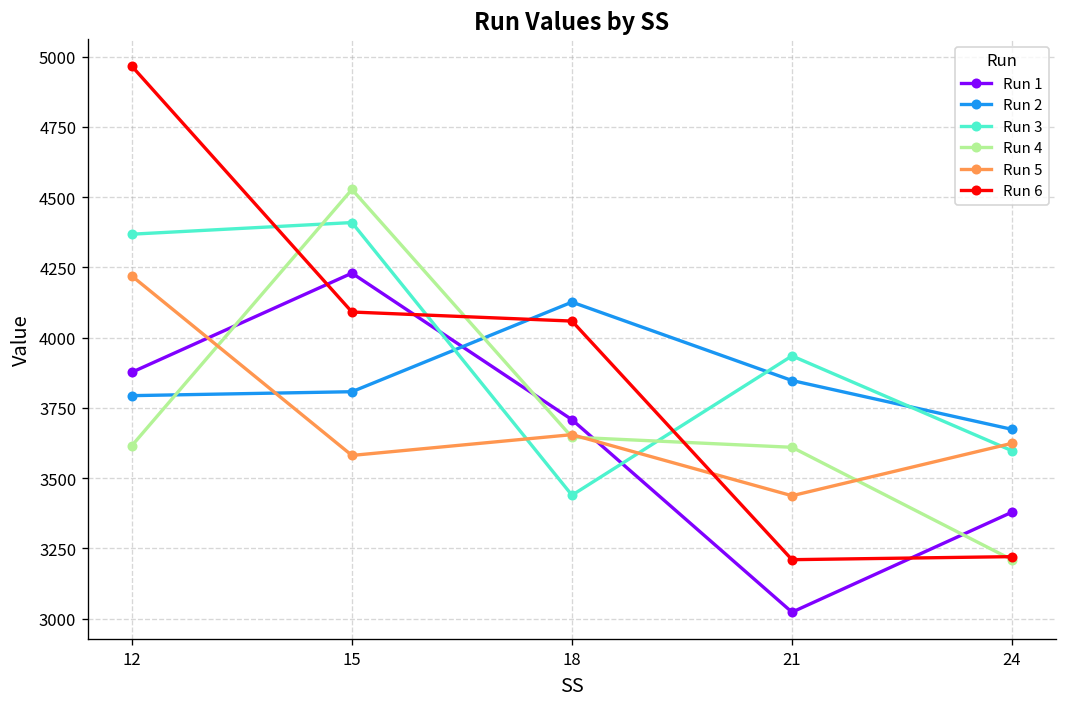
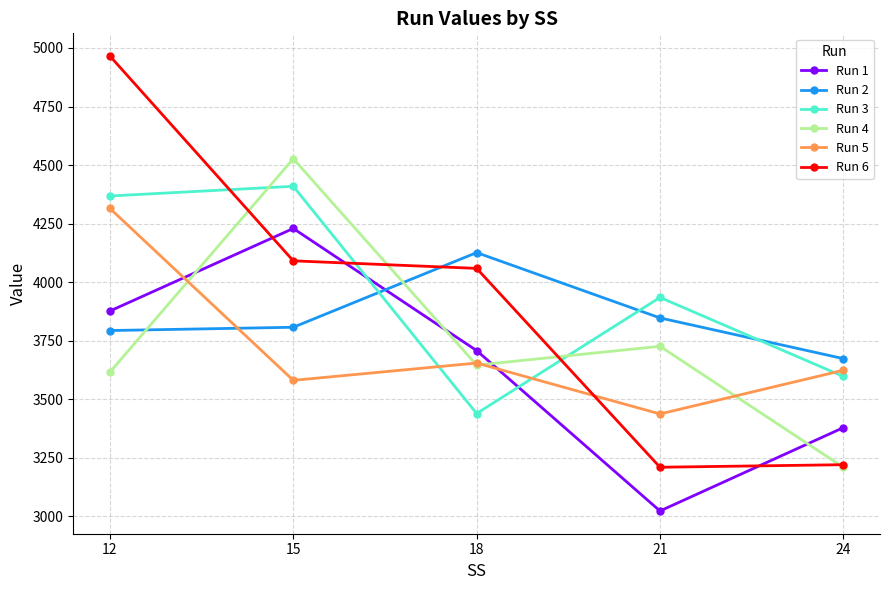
Run 5, 12: 4220 -> 4310
Run 4, 21: 3610 -> 3730
